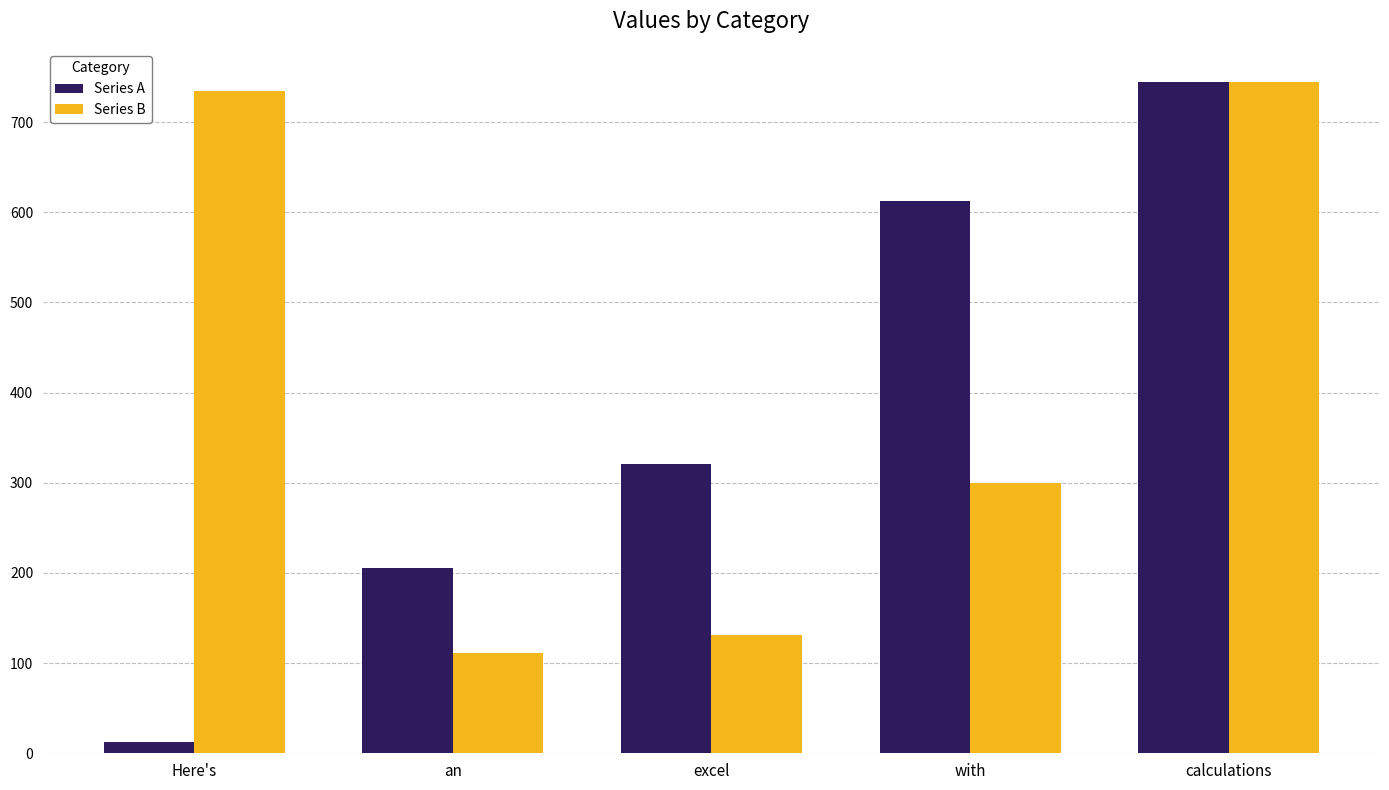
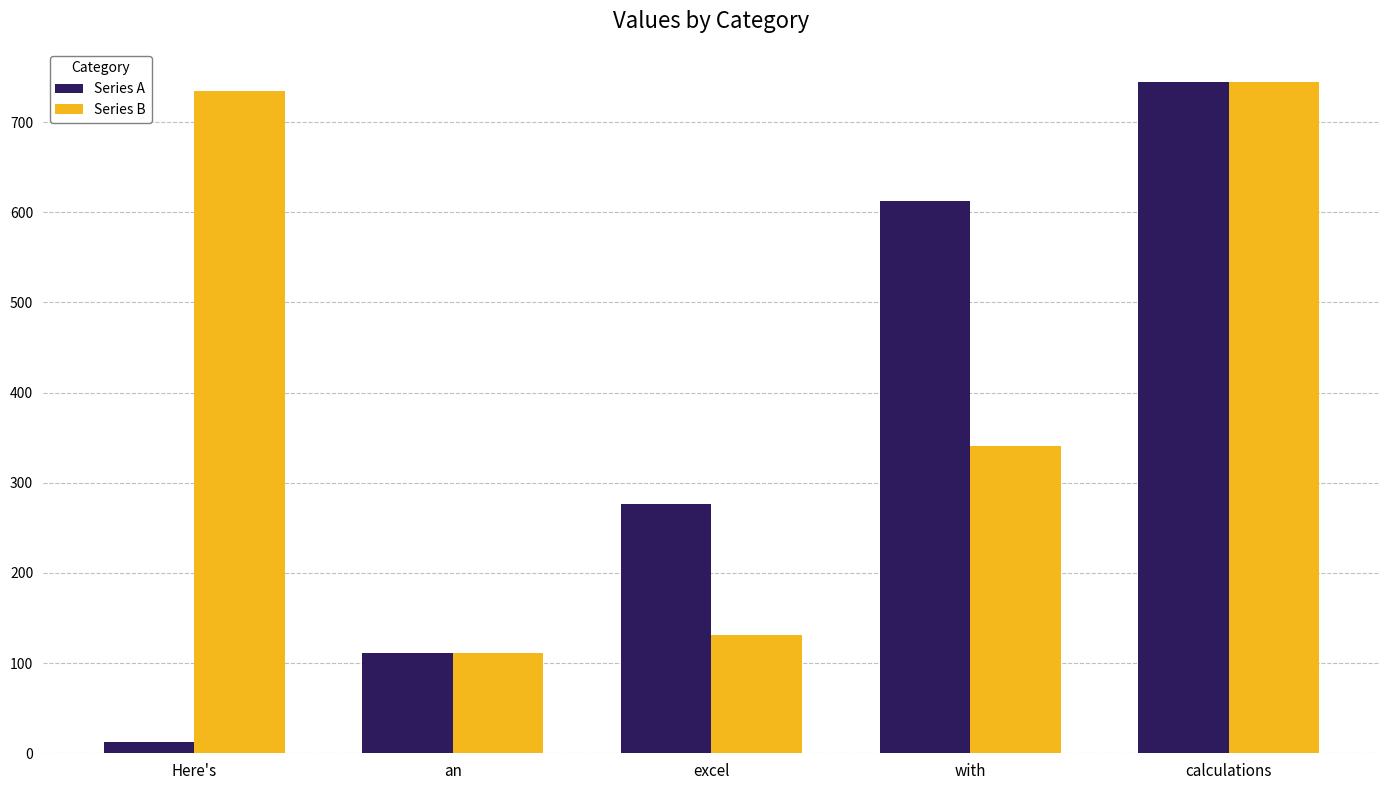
Series A, an: 210 -> 110
Series A, excel: 320 -> 280
Series B, with: 300 -> 340
